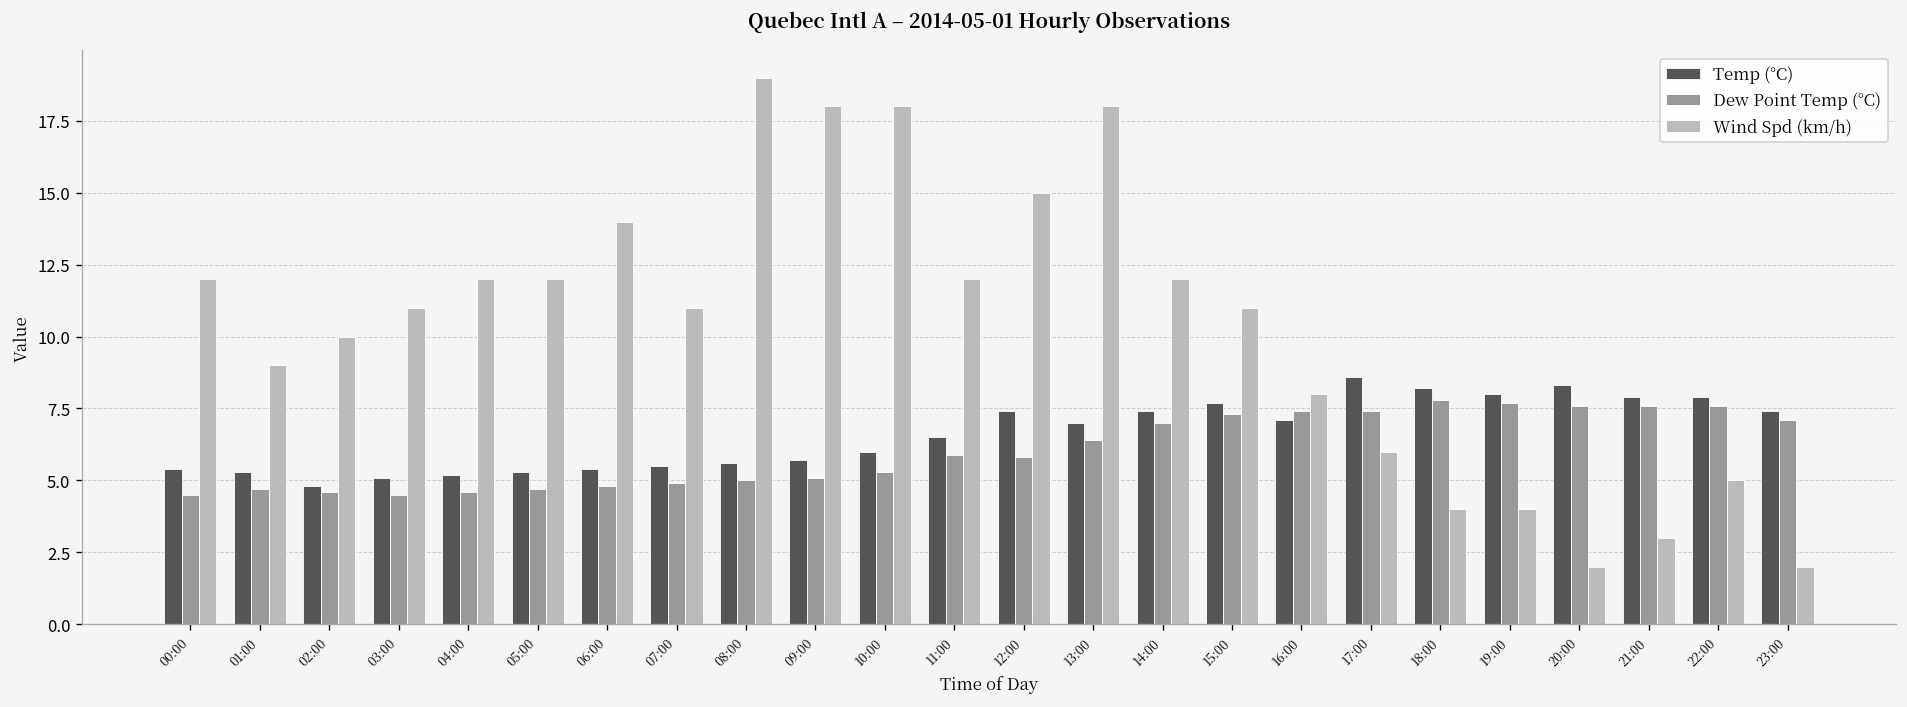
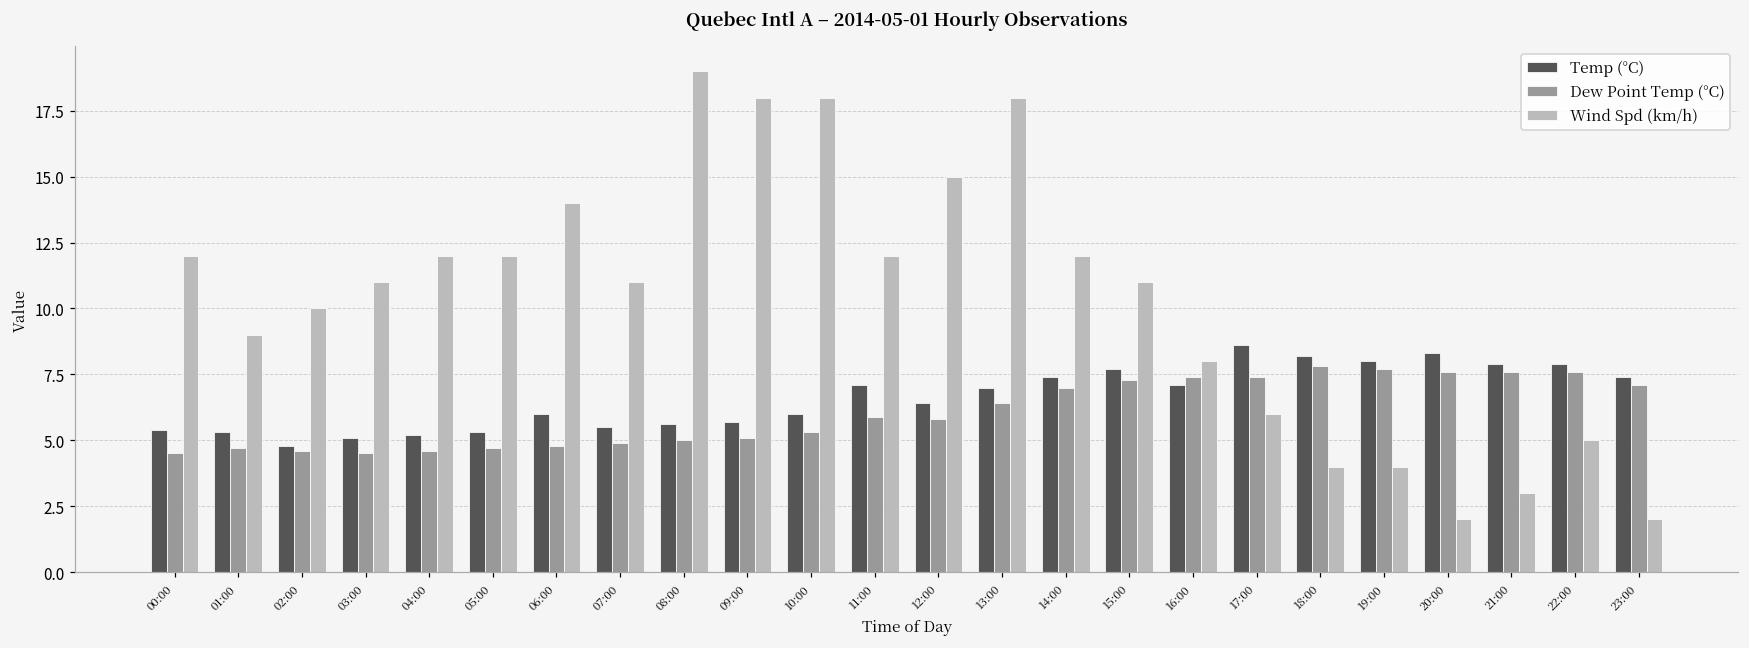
Temp (°C), 06:00: 5.4 -> 6.0
Temp (°C), 11:00: 6.5 -> 7.1
Temp (°C), 12:00: 7.4 -> 6.4
